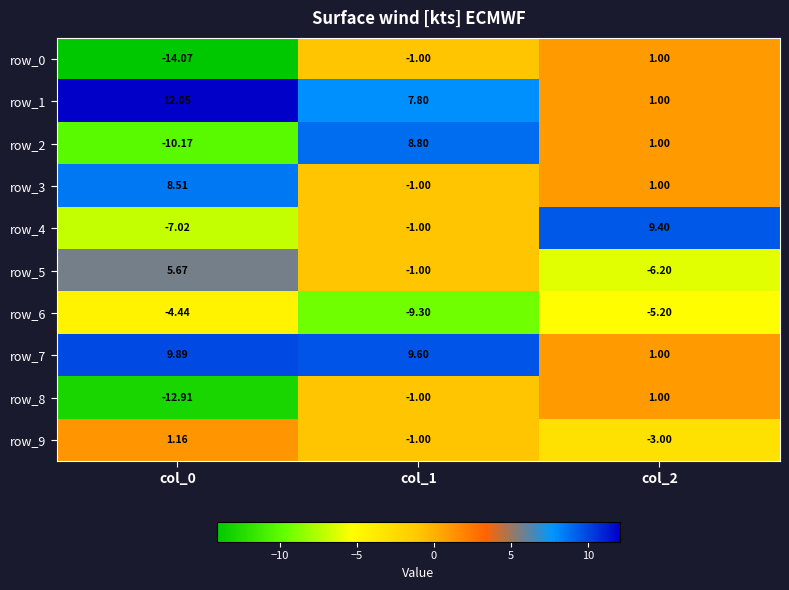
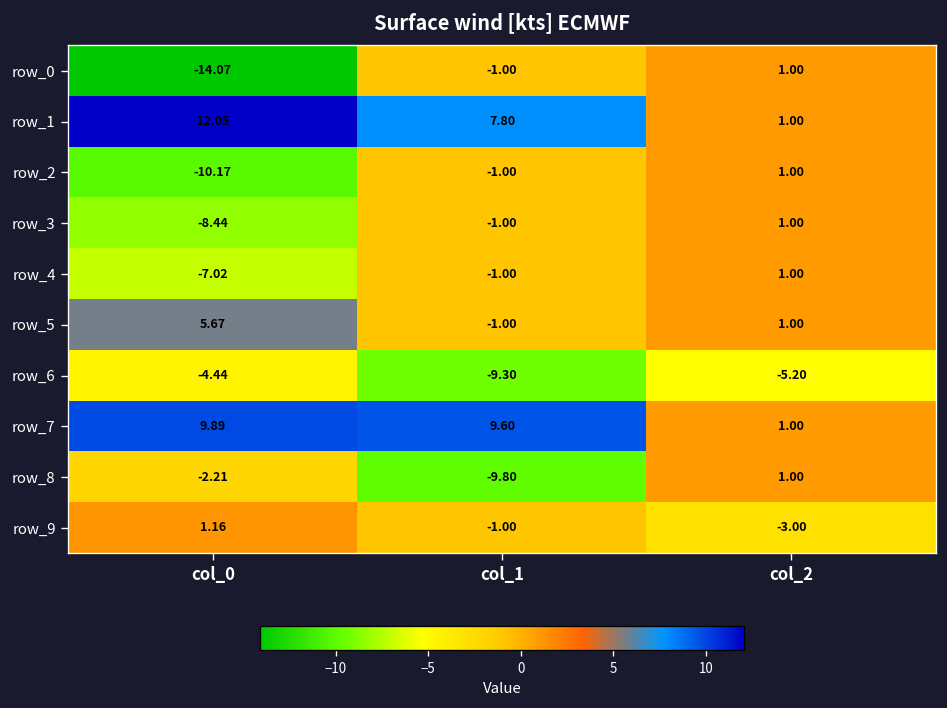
row_2, col_1: 8.80 -> -1.00
row_3, col_0: 8.51 -> -8.44
row_4, col_2: 9.40 -> 1.00
row_5, col_2: -6.20 -> 1.00
row_8, col_0: -12.91 -> -2.21
row_8, col_1: -1.00 -> -9.80
